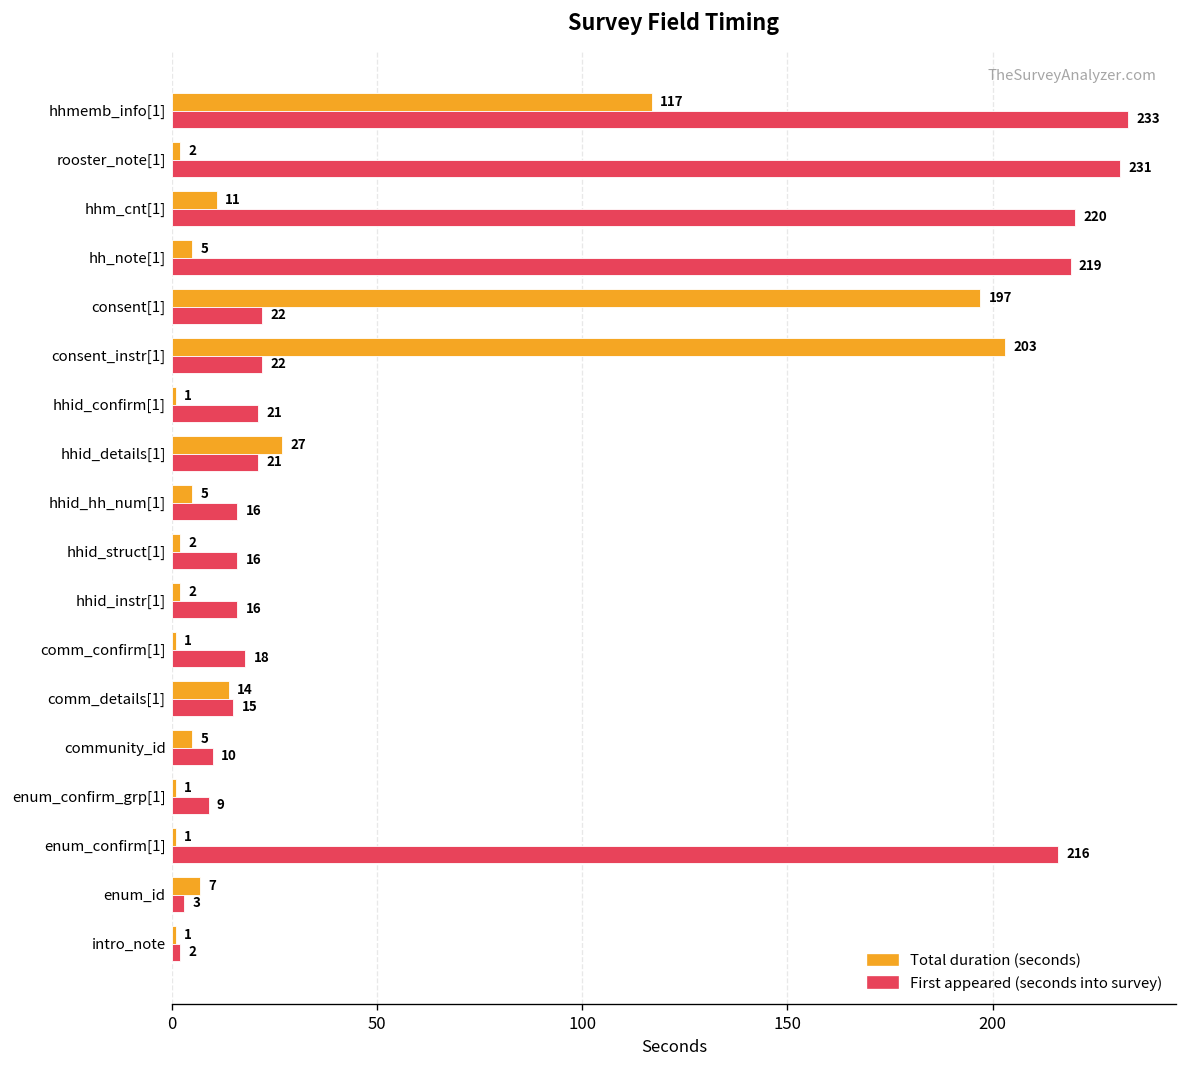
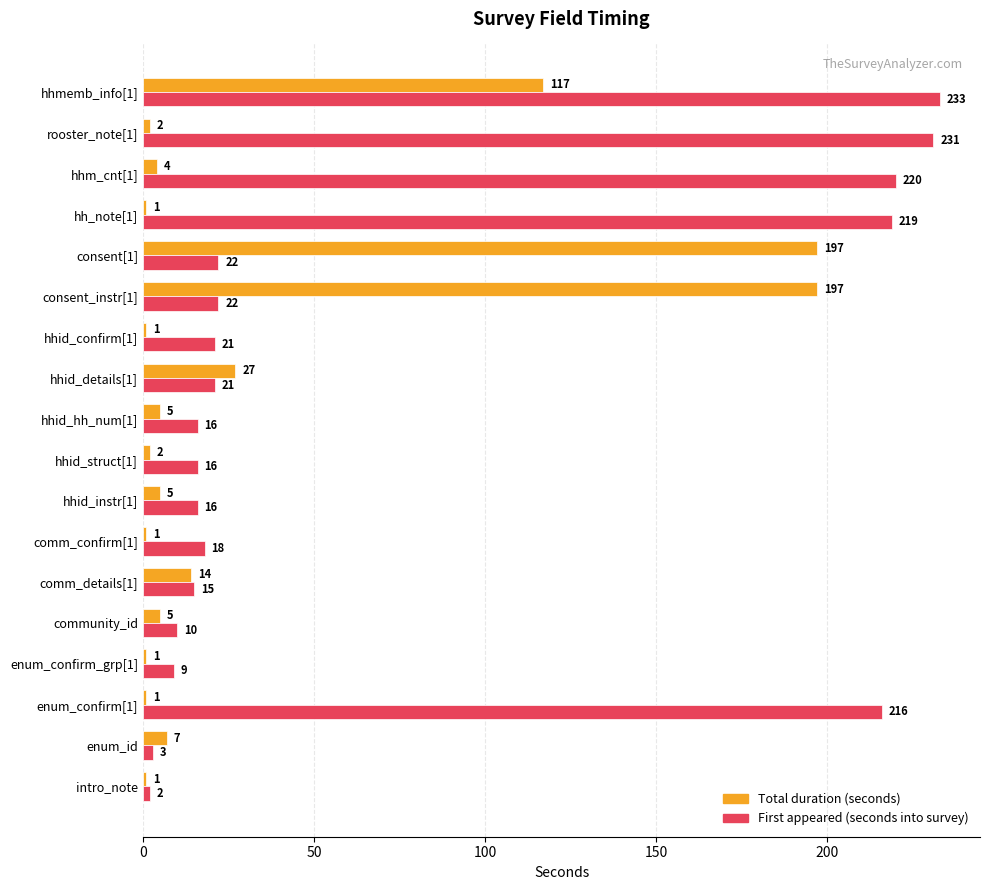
Total duration (seconds), hhm_cnt[1]: 11 -> 4
Total duration (seconds), hh_note[1]: 5 -> 1
Total duration (seconds), consent_instr[1]: 203 -> 197
Total duration (seconds), hhid_instr[1]: 2 -> 5
